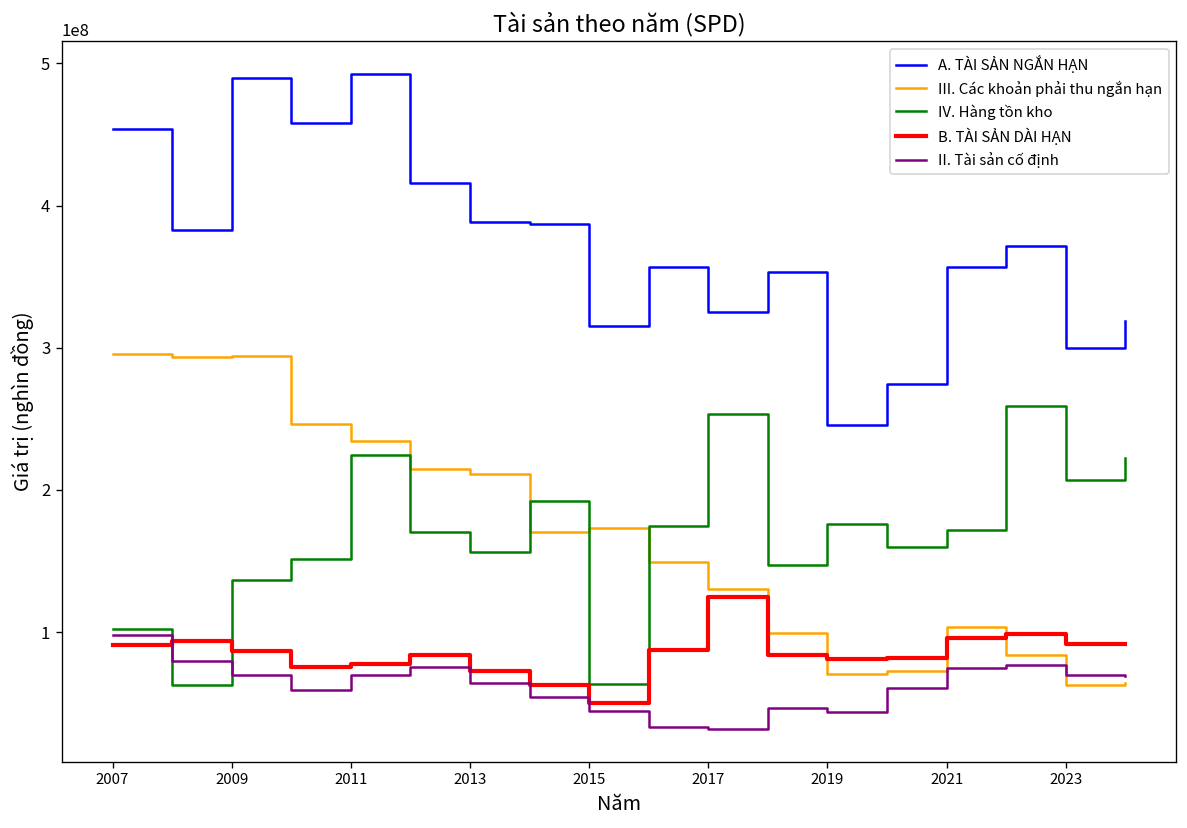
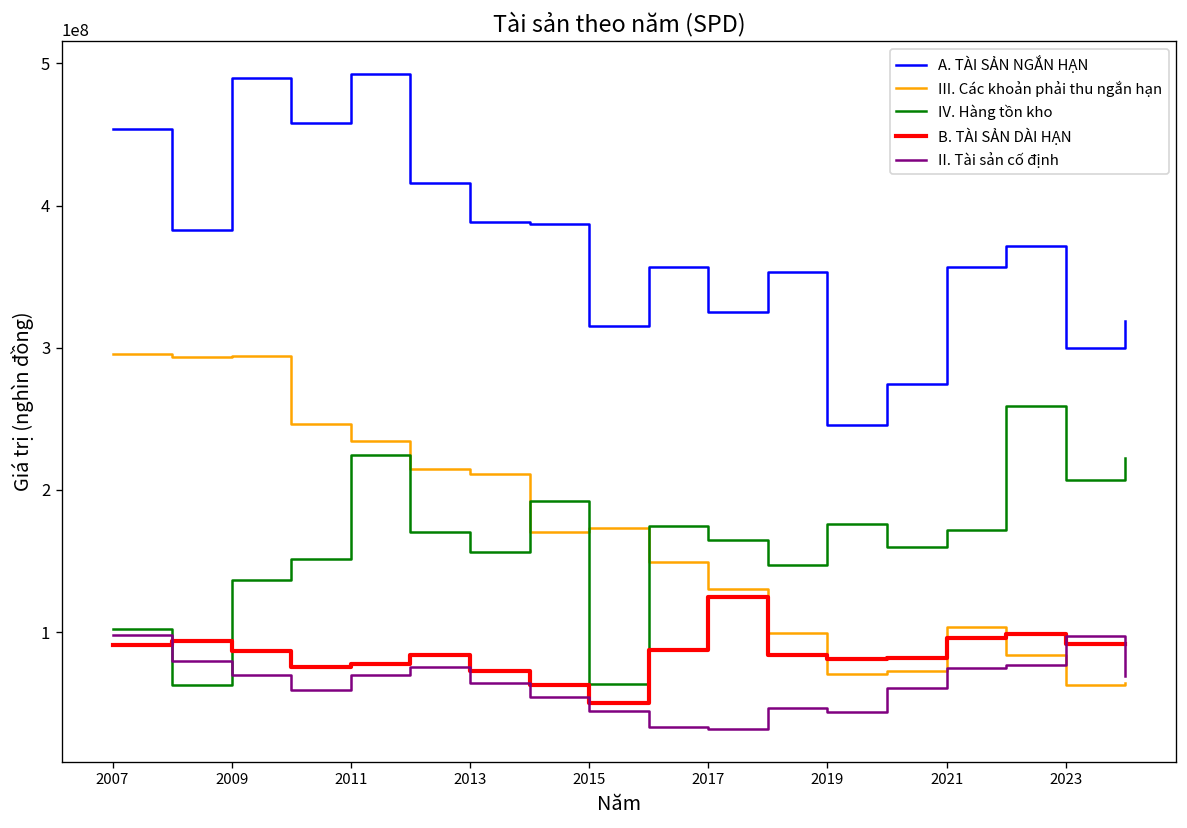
IV. Hàng tồn kho, 2017: 254000000 -> 165000000
II. Tài sản cố định, 2023: 70000000 -> 97000000
